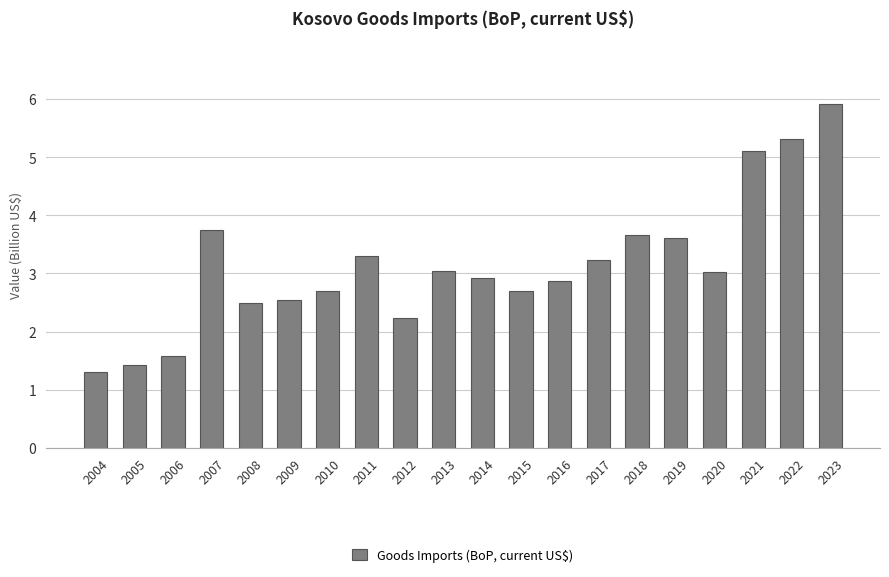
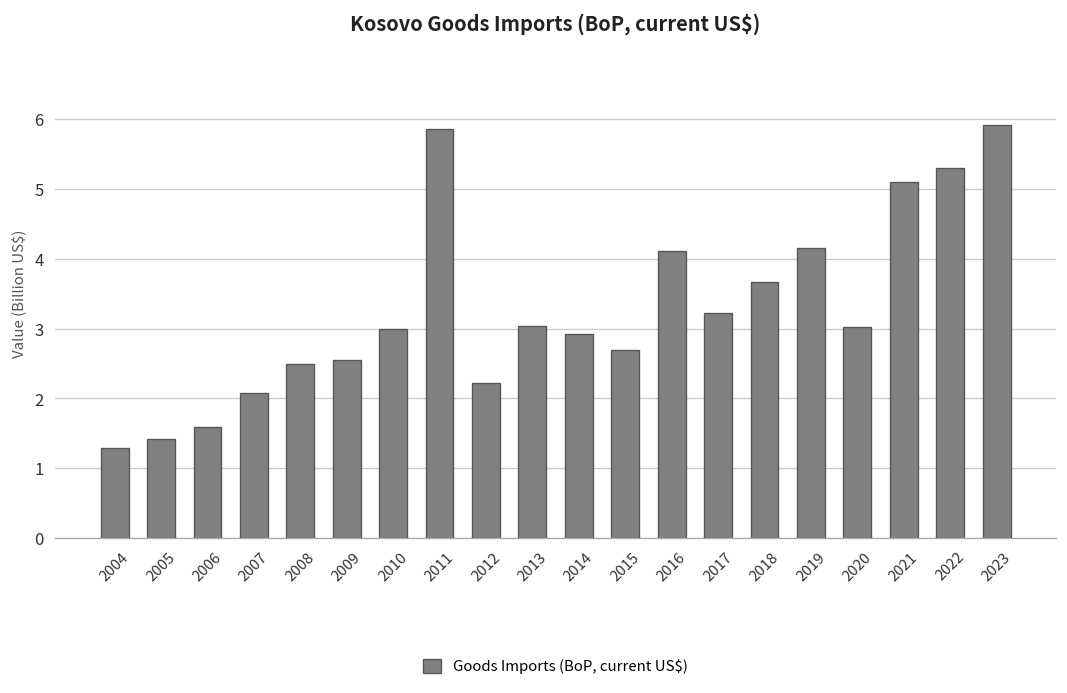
2007: 3.8 -> 2.1
2010: 2.7 -> 3.0
2011: 3.3 -> 5.9
2016: 2.9 -> 4.1
2019: 3.6 -> 4.2
